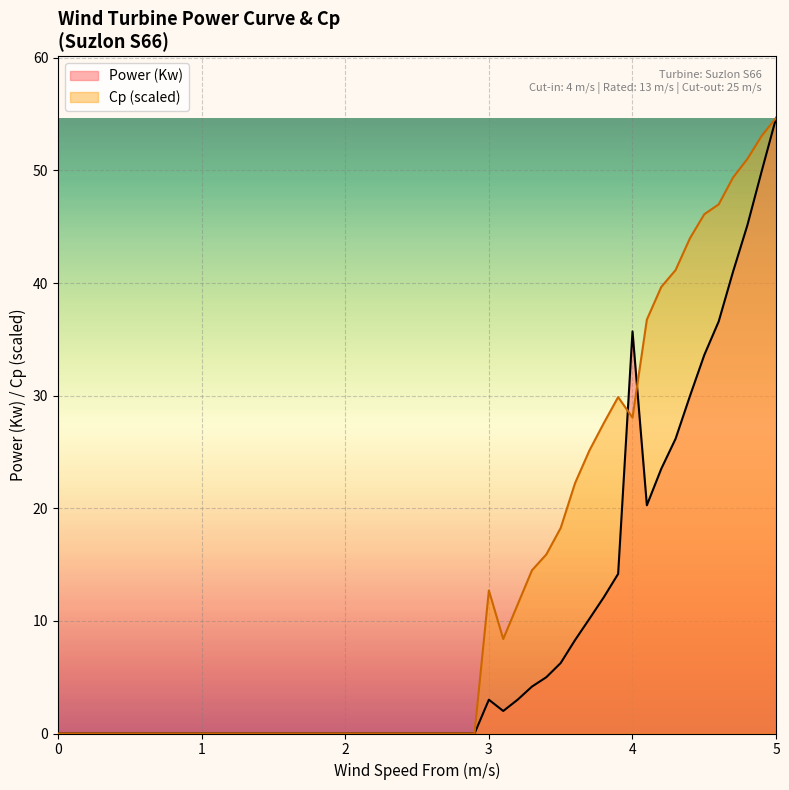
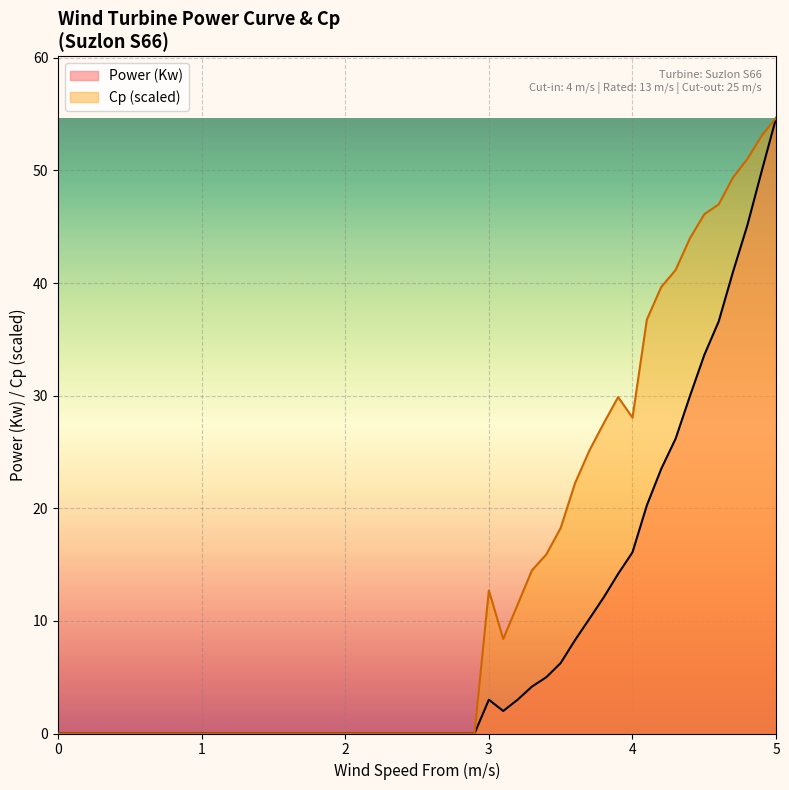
Power (Kw), 4: 35.7 -> 16.1
